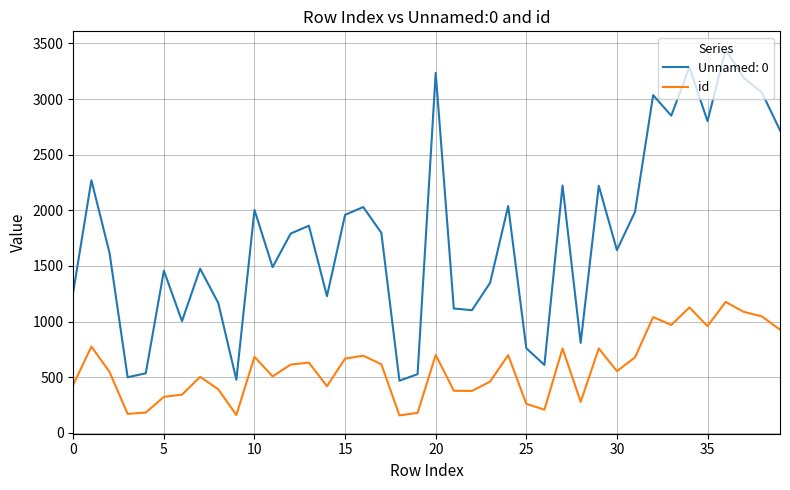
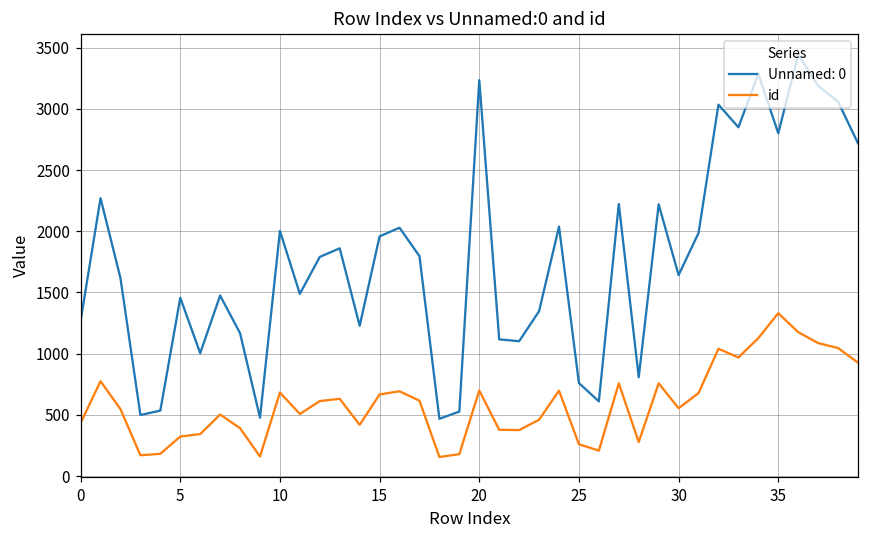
id, 35: 960 -> 1330
